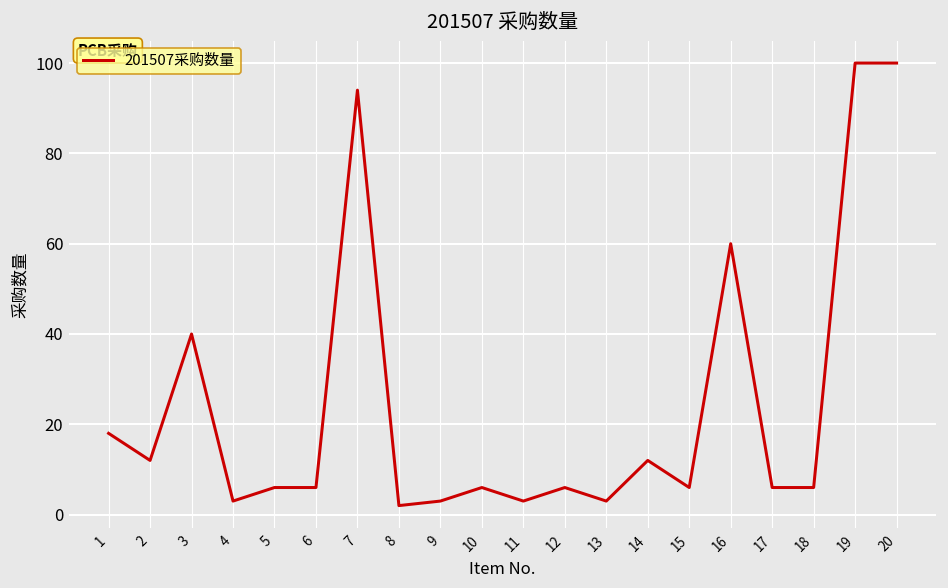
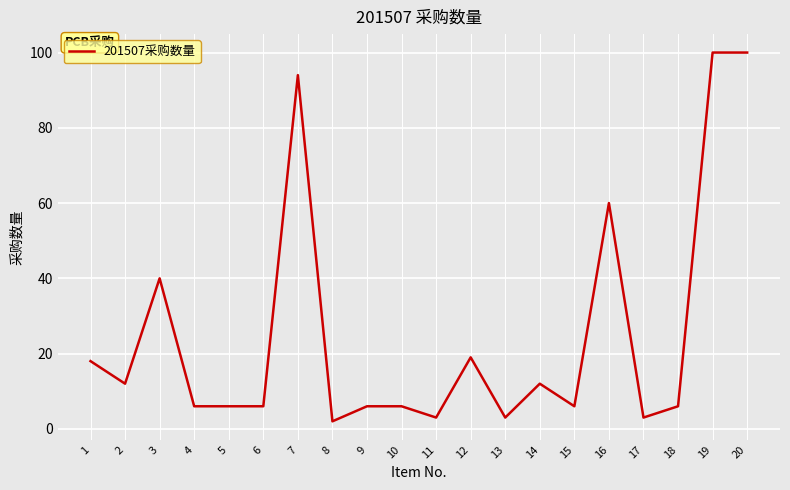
4: 3 -> 6
9: 3 -> 6
12: 6 -> 19
17: 6 -> 3
